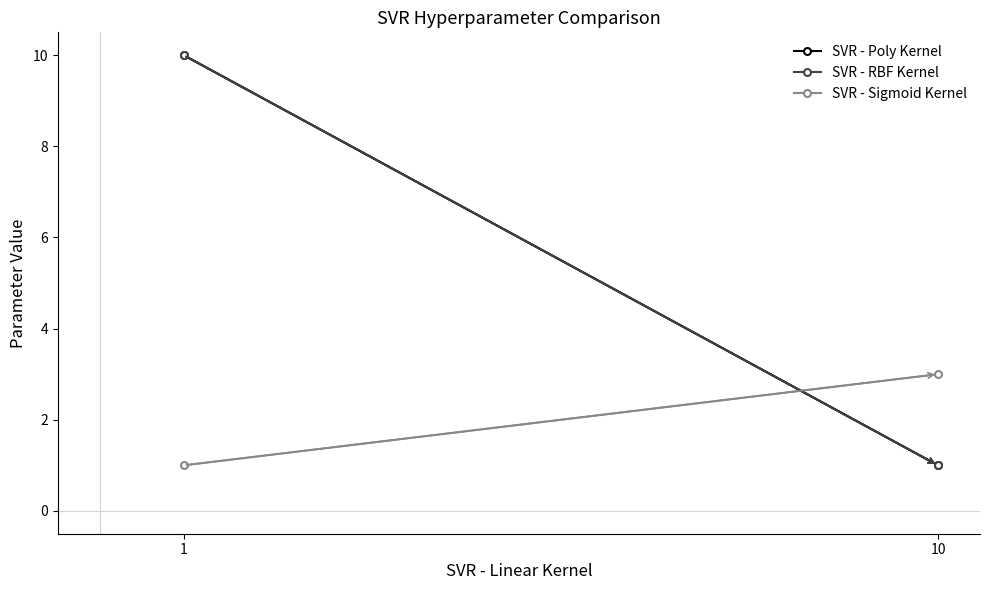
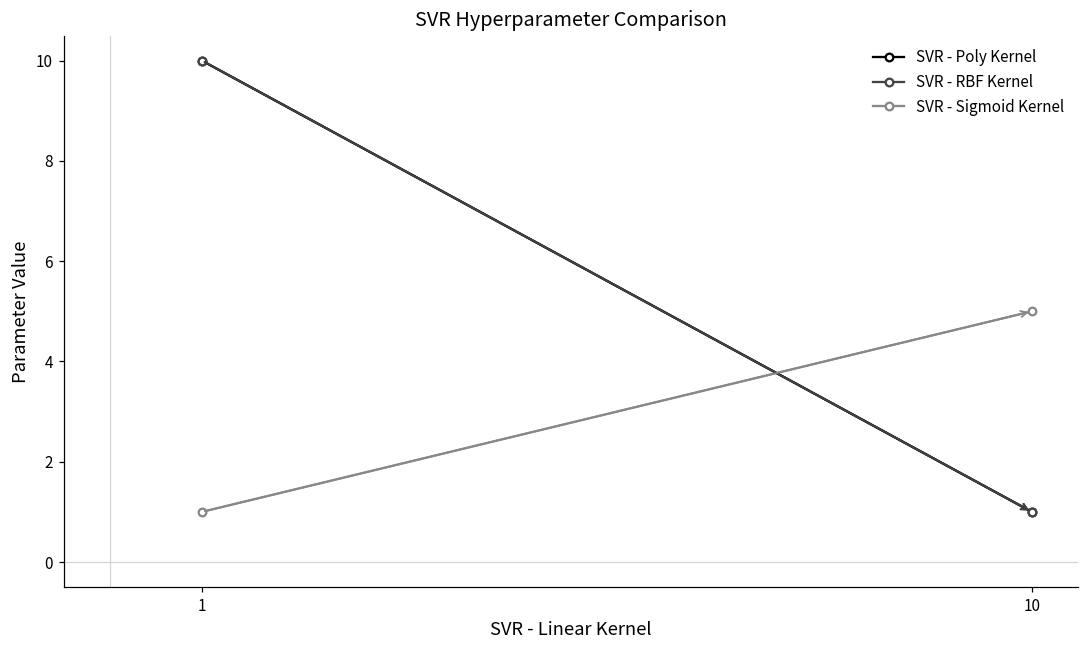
SVR - Sigmoid Kernel, 10: 3 -> 5
